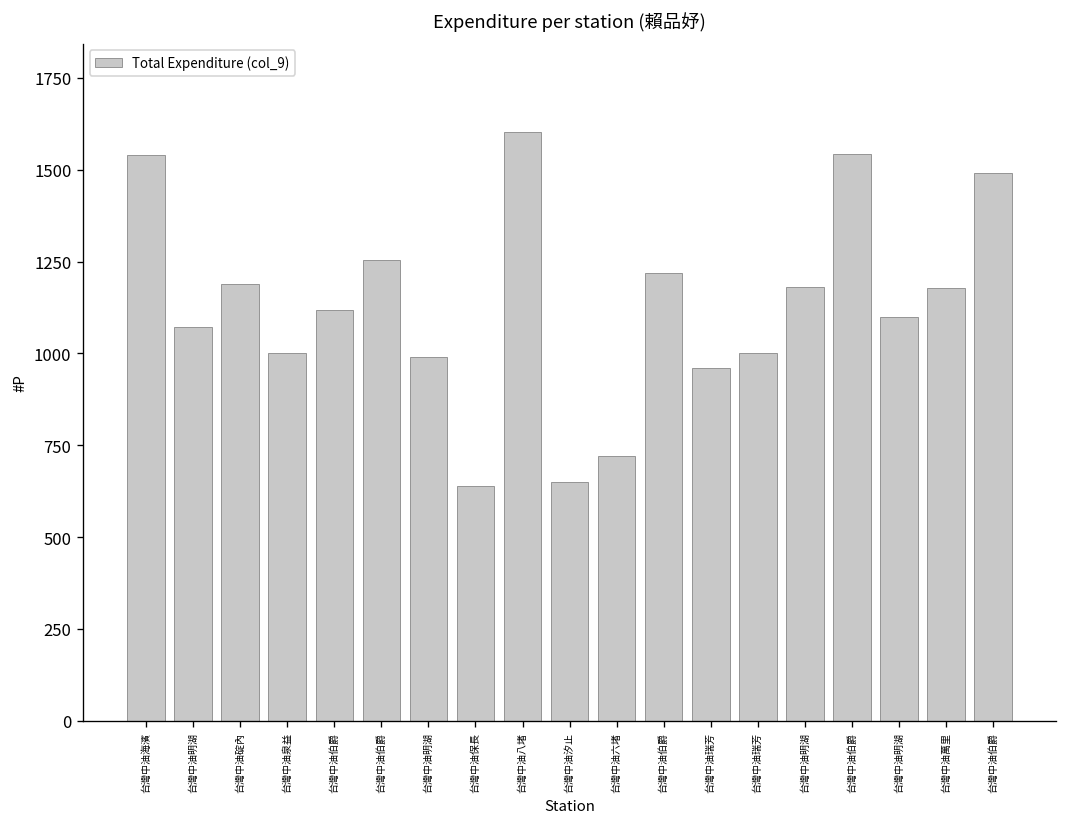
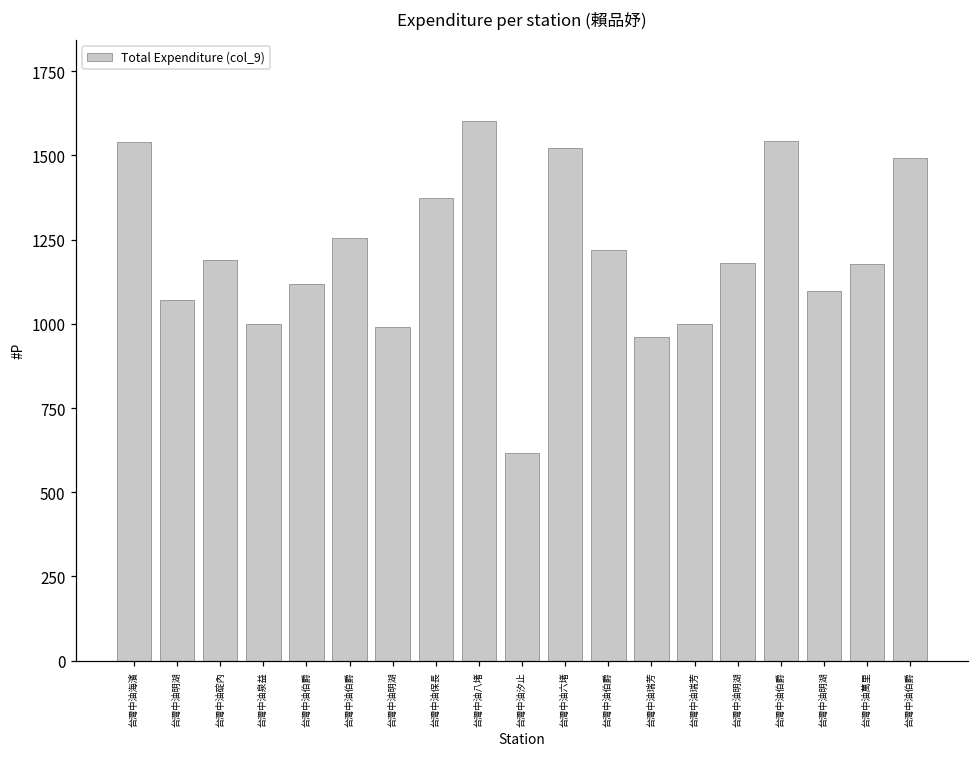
台灣中油保長: 640 -> 1370
台灣中油汐止: 650 -> 620
台灣中油六堵: 720 -> 1520
